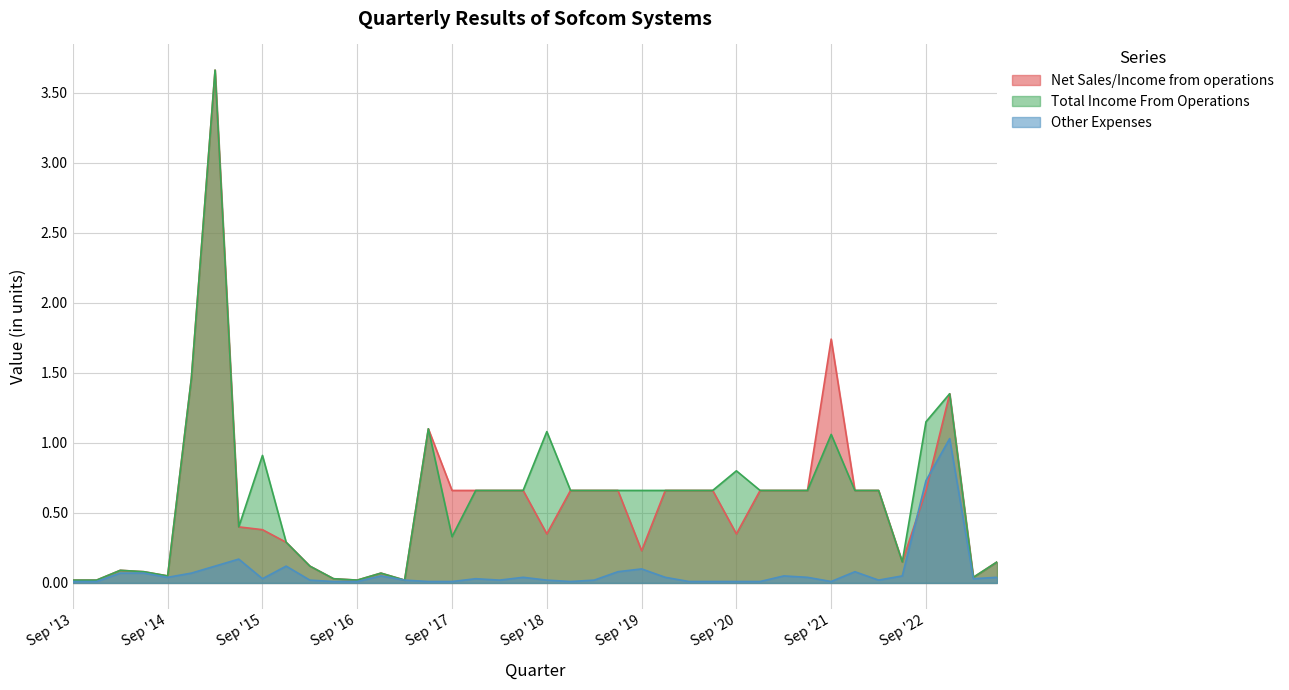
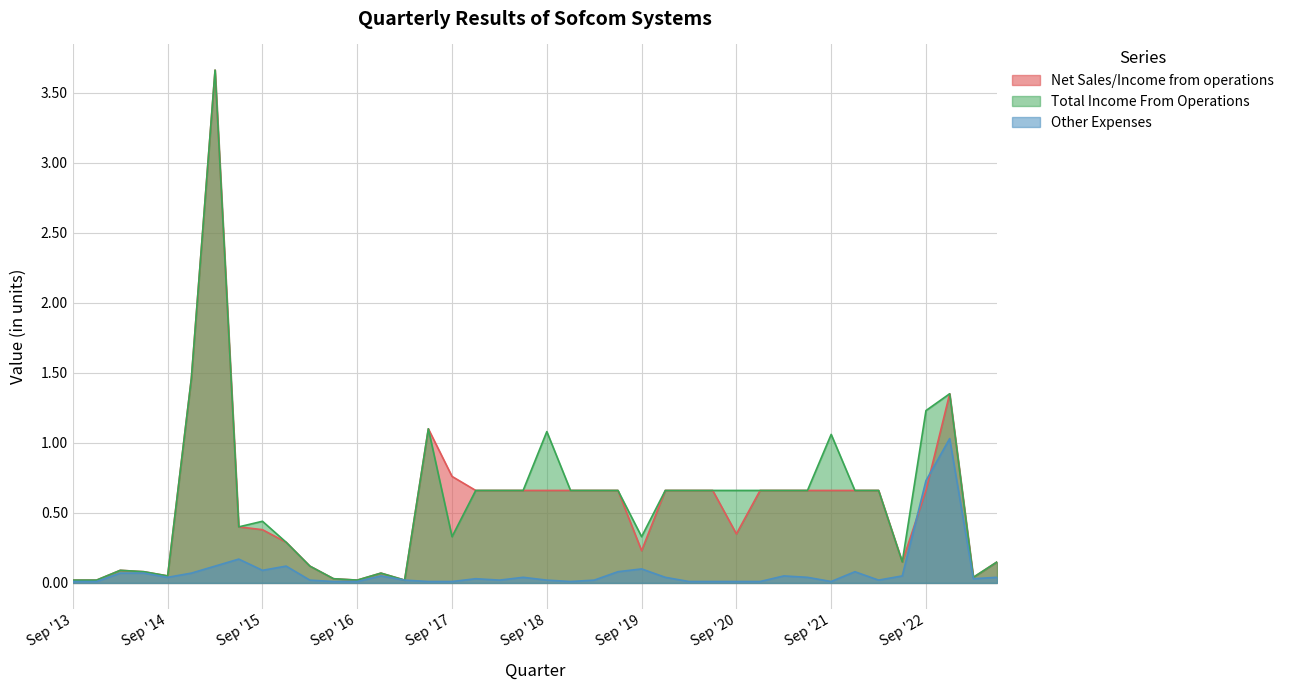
Total Income From Operations, Sep '15: 0.91 -> 0.44
Other Expenses, Sep '15: 0.03 -> 0.09
Net Sales/Income from operations, Sep '17: 0.66 -> 0.76
Net Sales/Income from operations, Sep '18: 0.35 -> 0.66
Total Income From Operations, Sep '19: 0.66 -> 0.33
Total Income From Operations, Sep '20: 0.80 -> 0.66
Net Sales/Income from operations, Sep '21: 1.74 -> 0.66
Total Income From Operations, Sep '22: 1.15 -> 1.23
